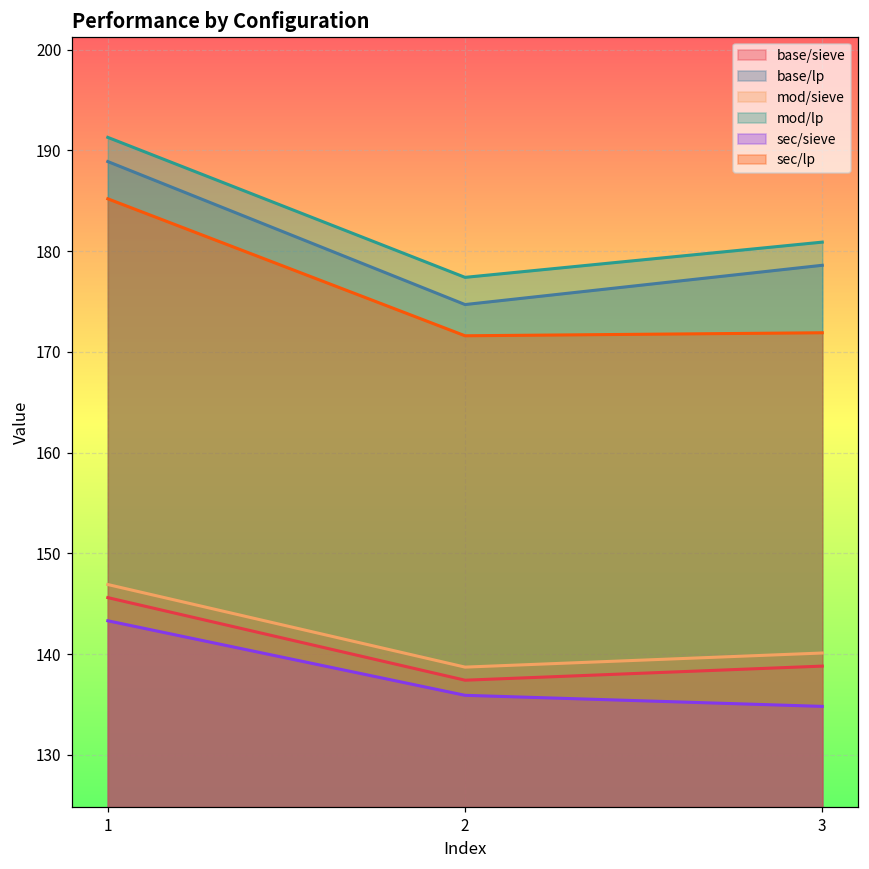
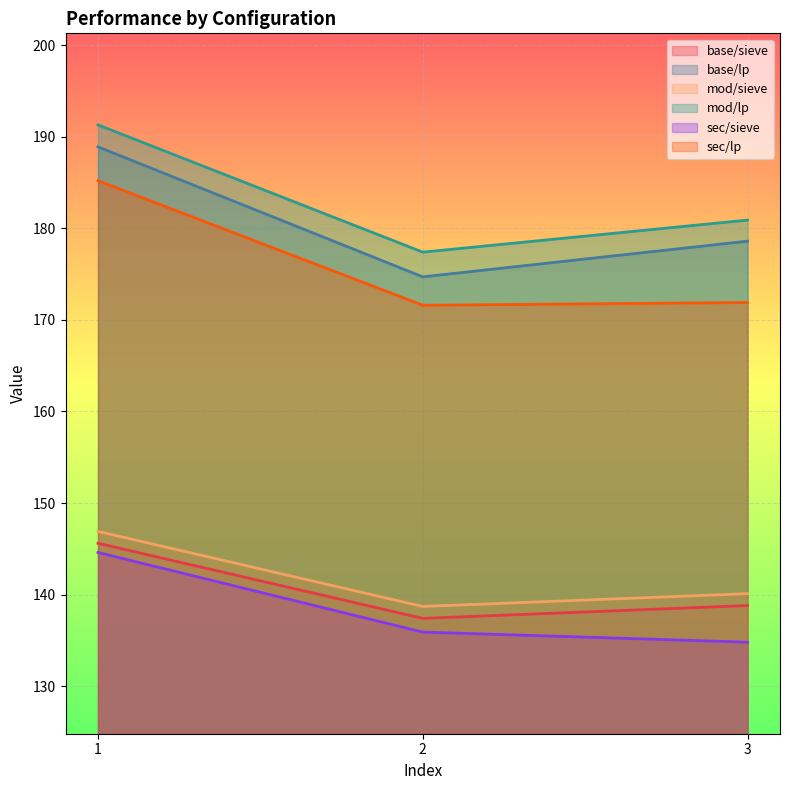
sec/sieve, 1: 143 -> 145
